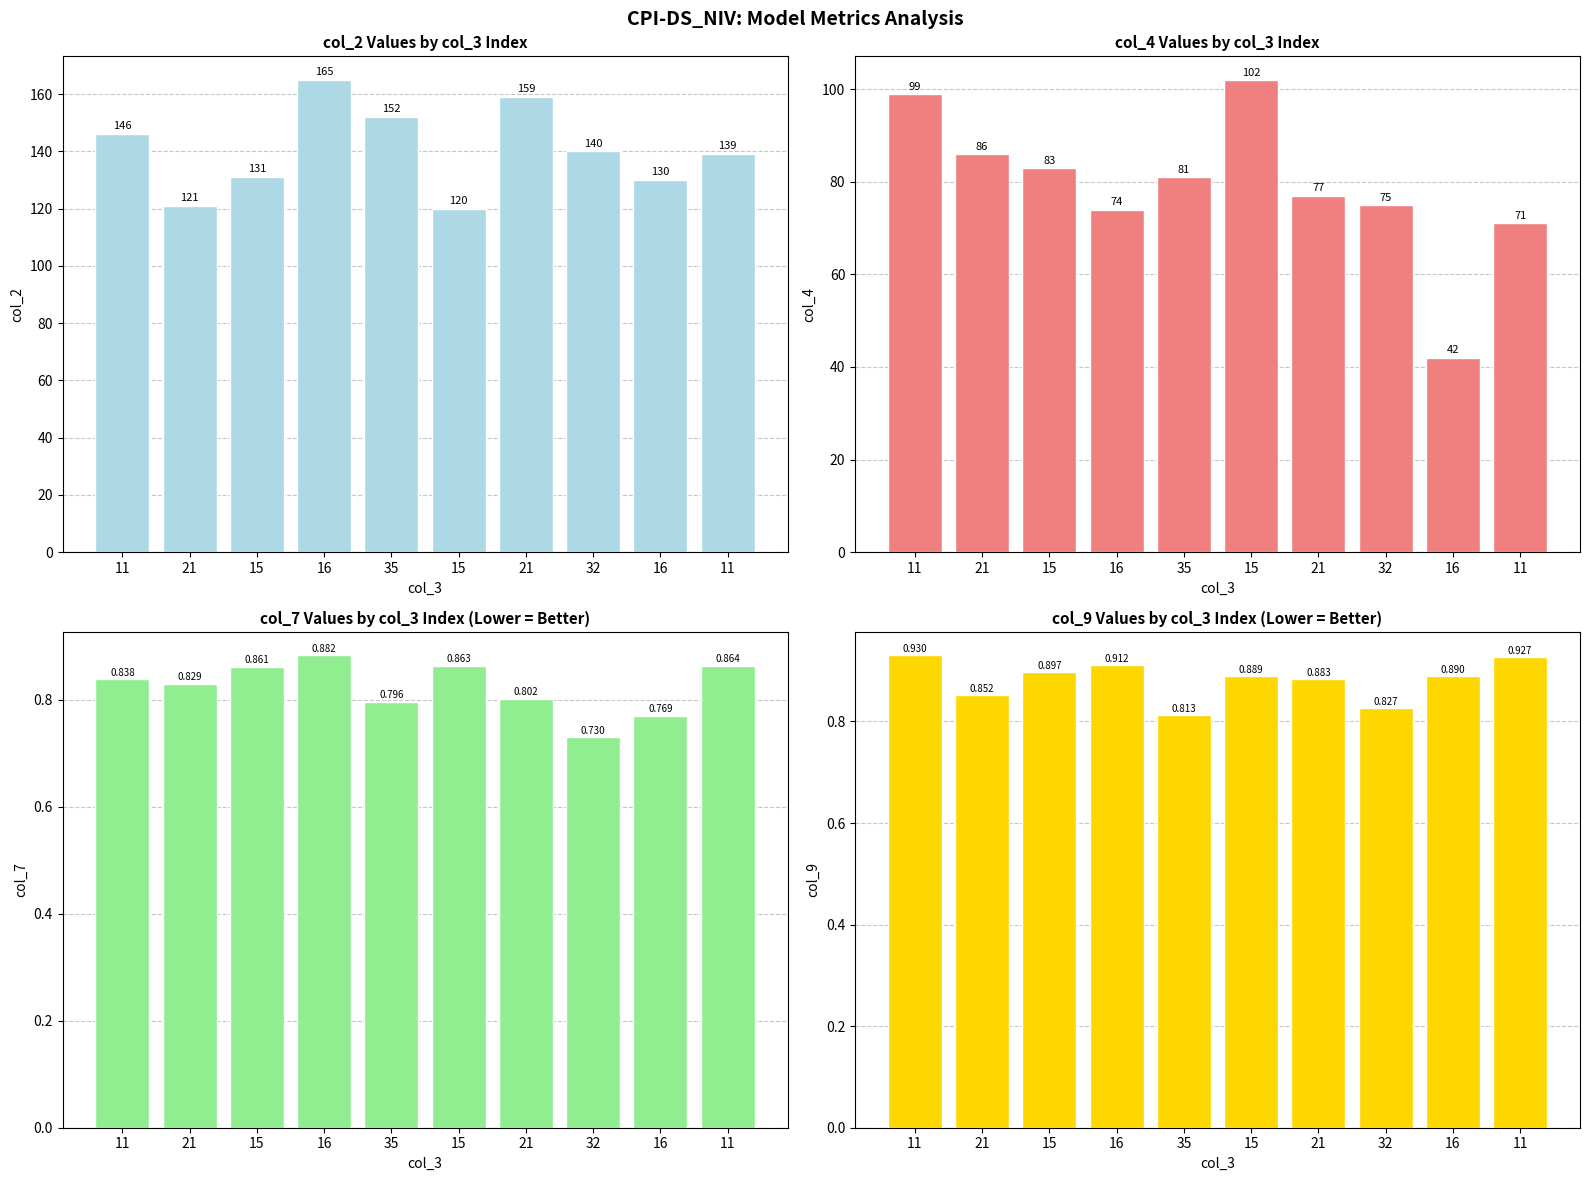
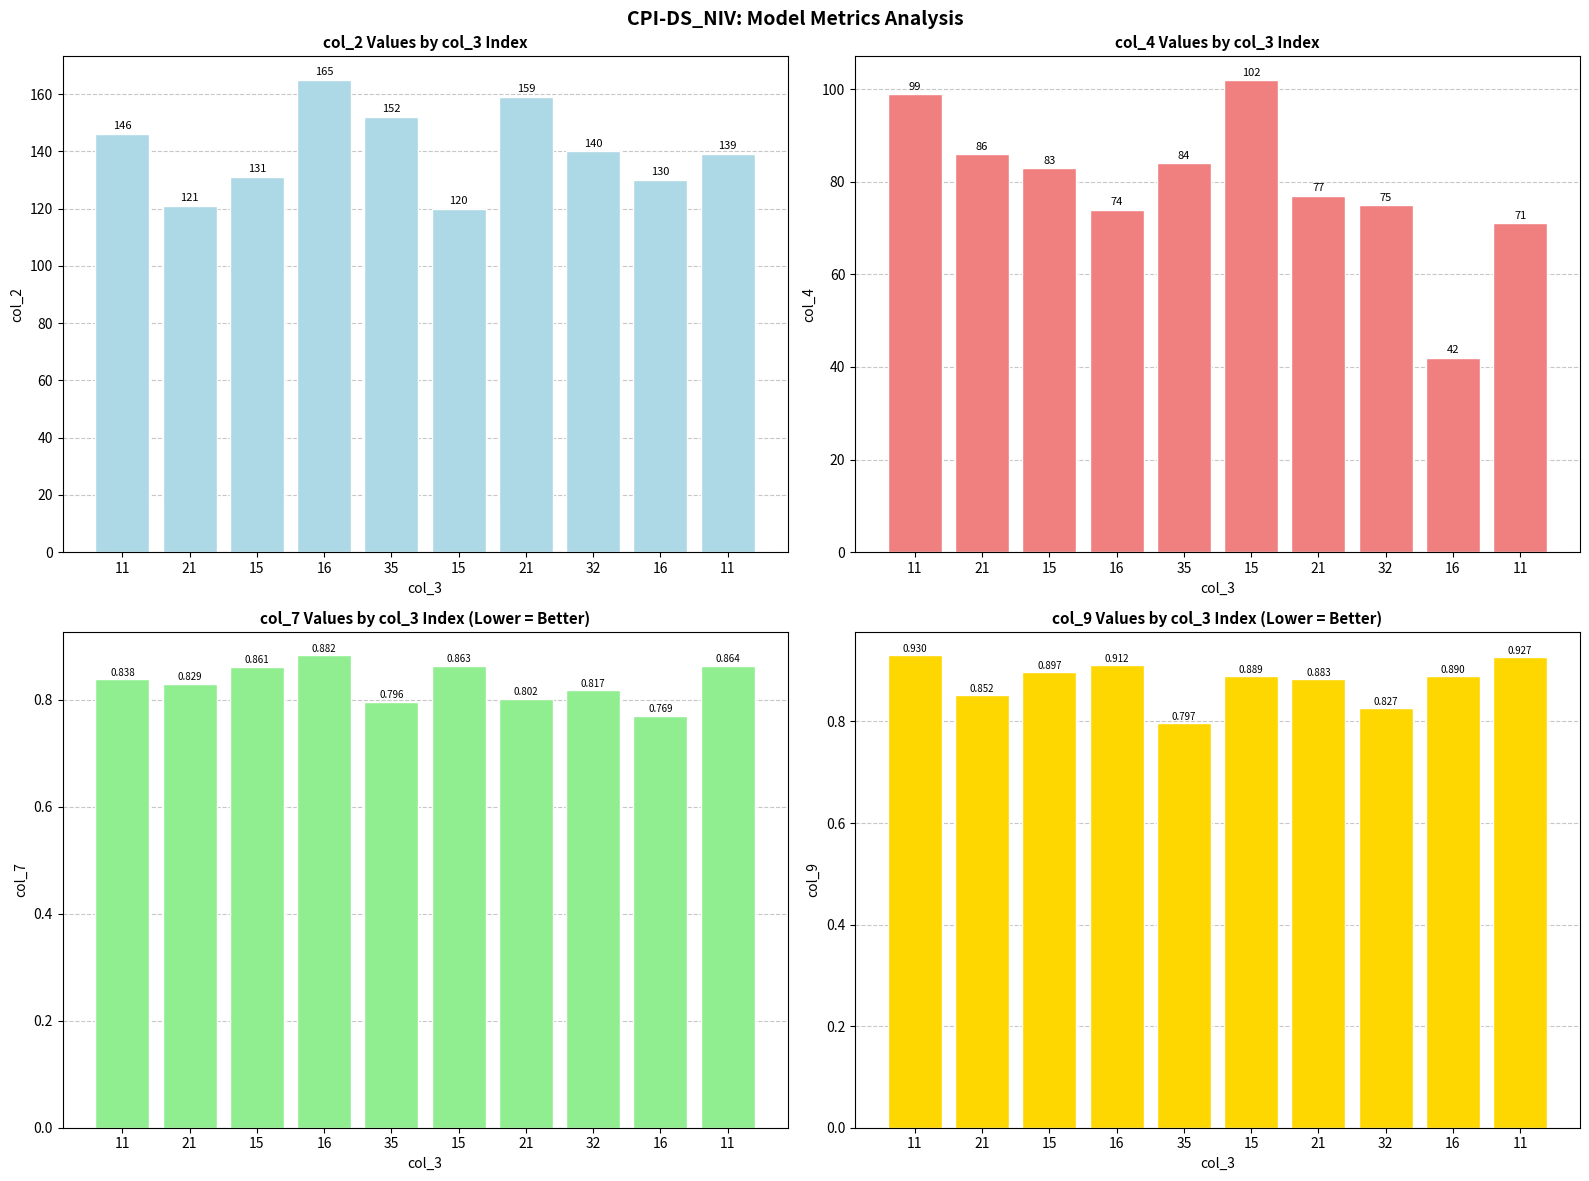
col_4 Values by col_3 Index, 35: 81 -> 84
col_7 Values by col_3 Index (Lower = Better), 32: 0.730 -> 0.817
col_9 Values by col_3 Index (Lower = Better), 35: 0.813 -> 0.797
